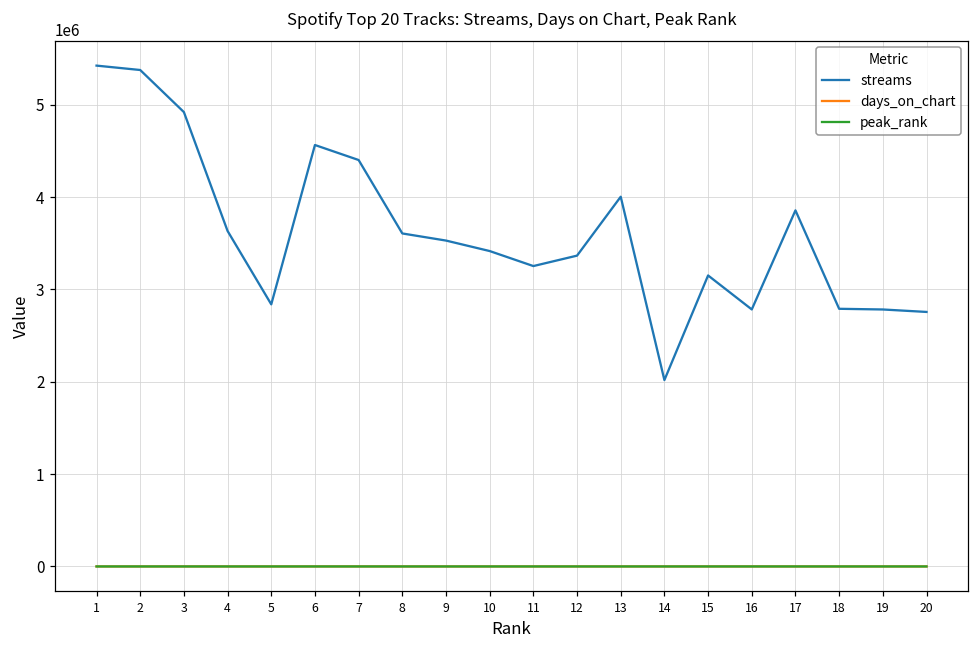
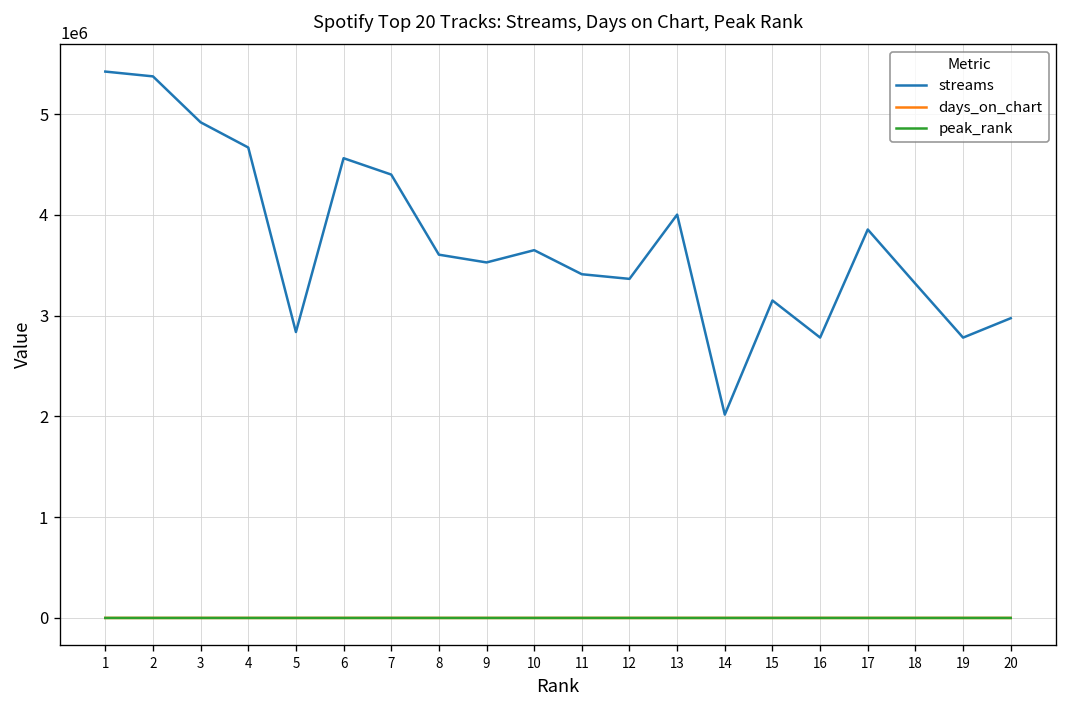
streams, 4: 3600000 -> 4700000
streams, 10: 3400000 -> 3700000
streams, 11: 3300000 -> 3400000
streams, 18: 2800000 -> 3300000
streams, 20: 2800000 -> 3000000
